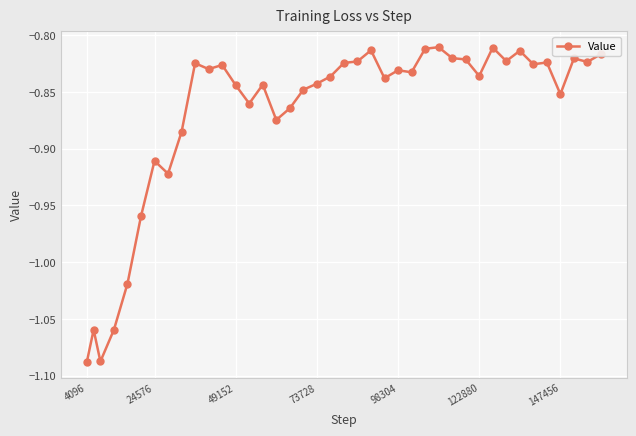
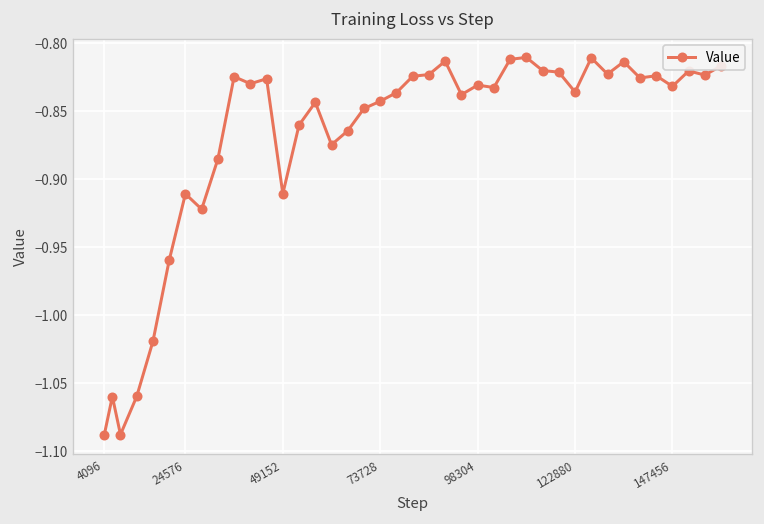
49152: -0.844 -> -0.911
147456: -0.852 -> -0.832
